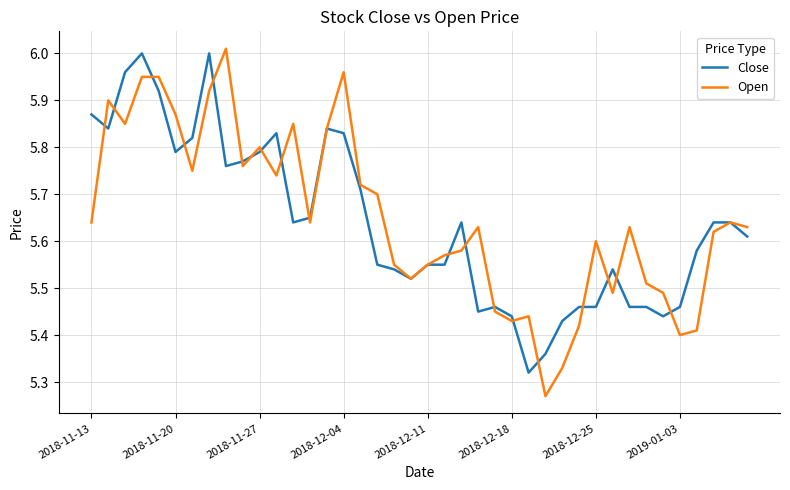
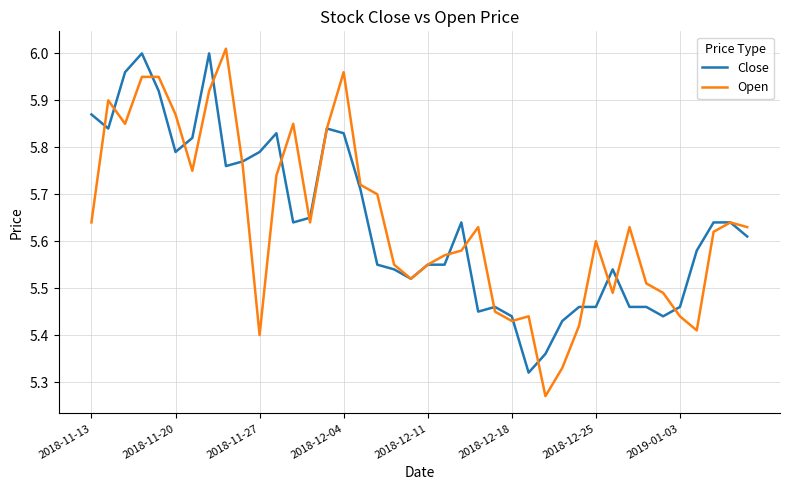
Open, 2018-11-27: 5.8 -> 5.4
Open, 2019-01-03: 5.40 -> 5.44
